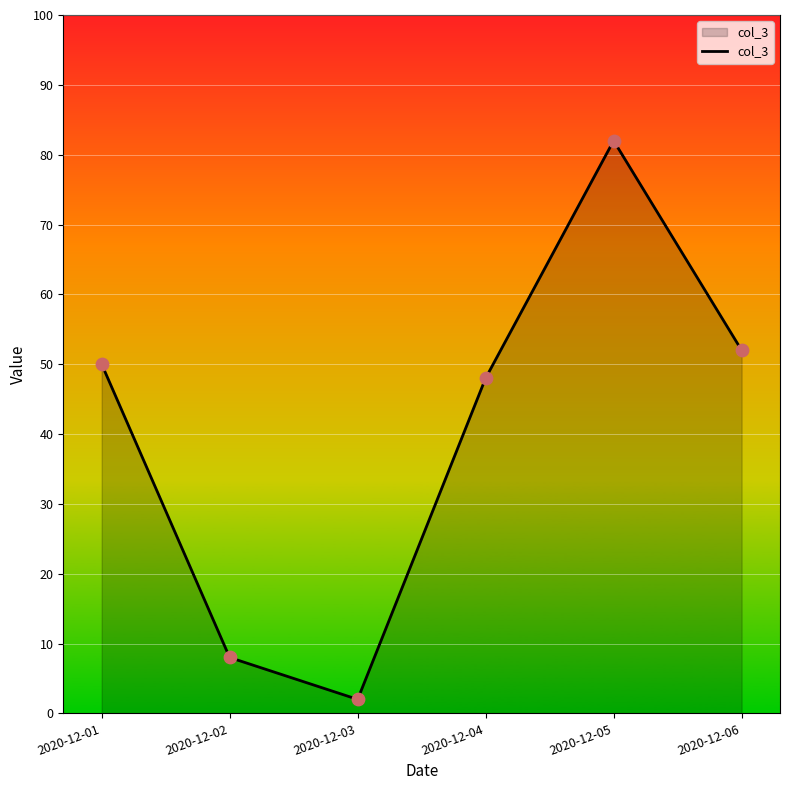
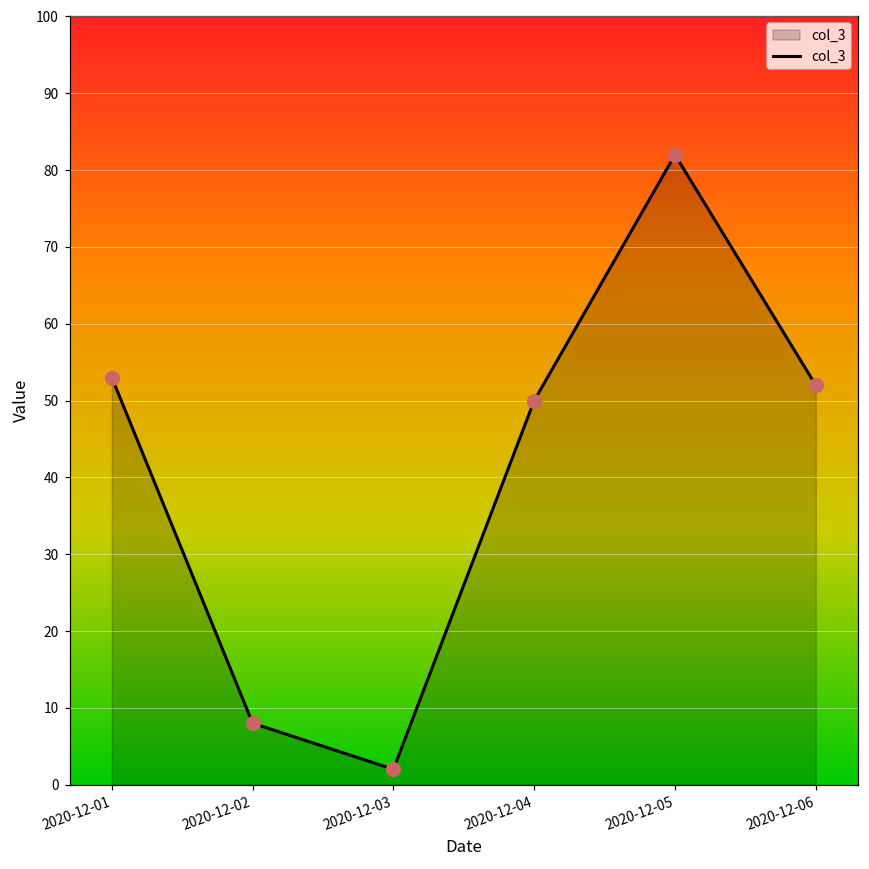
2020-12-01: 50 -> 53
2020-12-04: 48 -> 50
